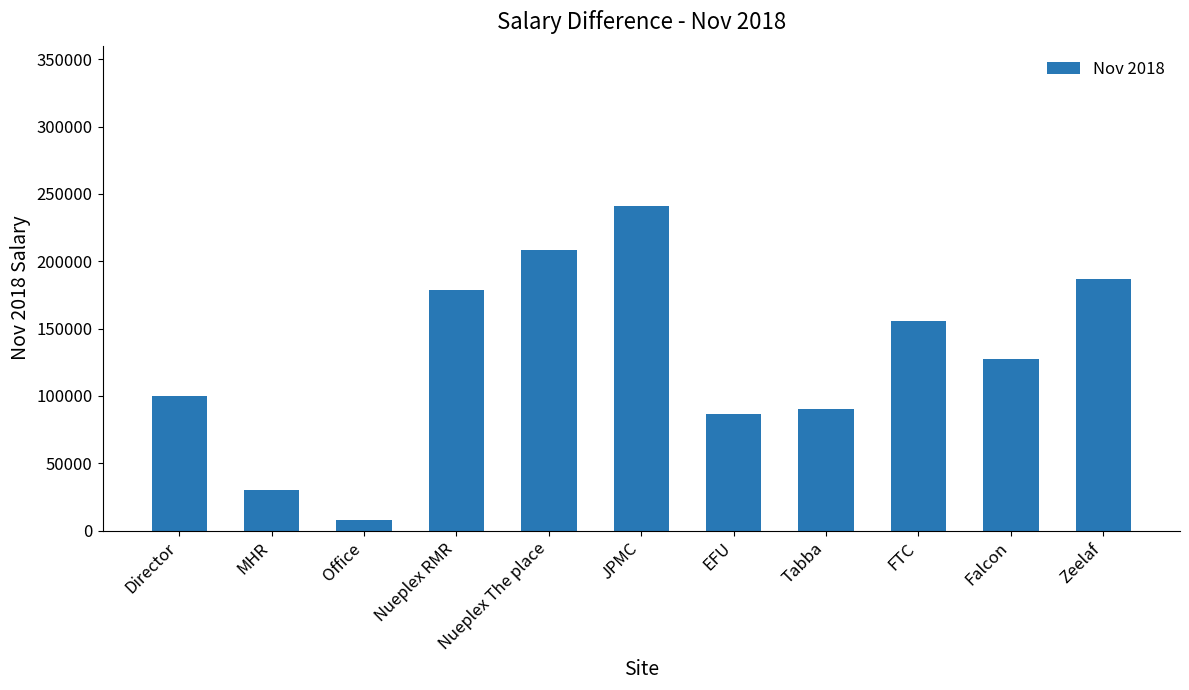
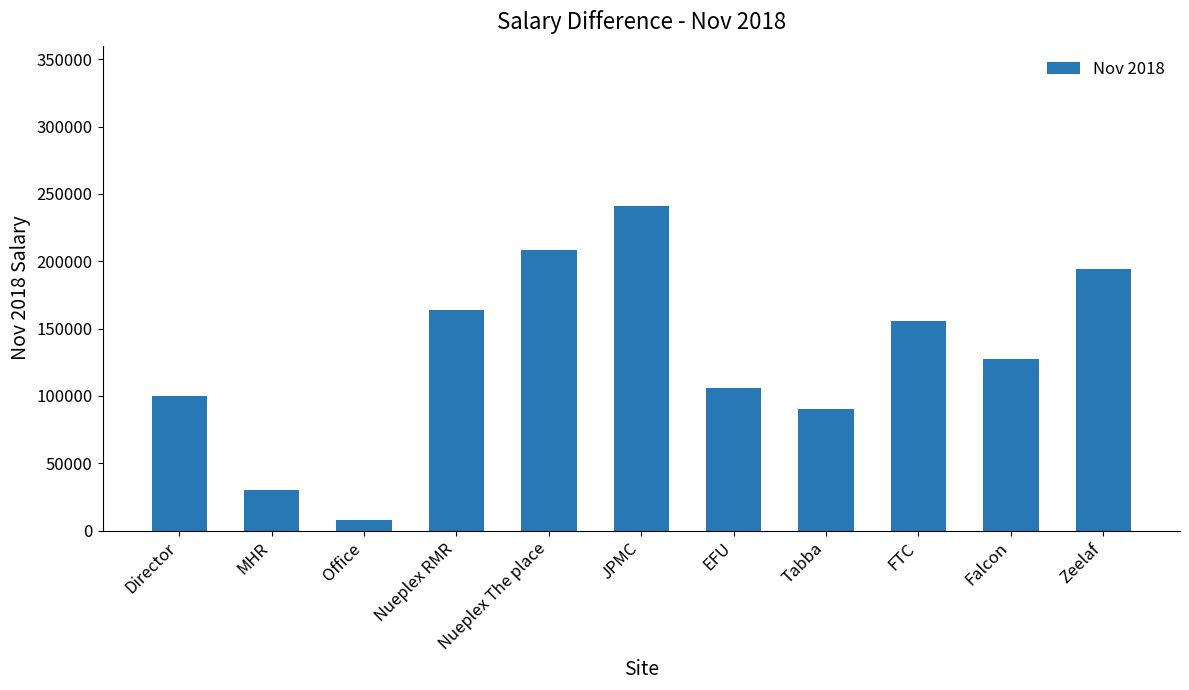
Nueplex RMR: 178000 -> 164000
EFU: 87000 -> 106000
Zeelaf: 187000 -> 194000
